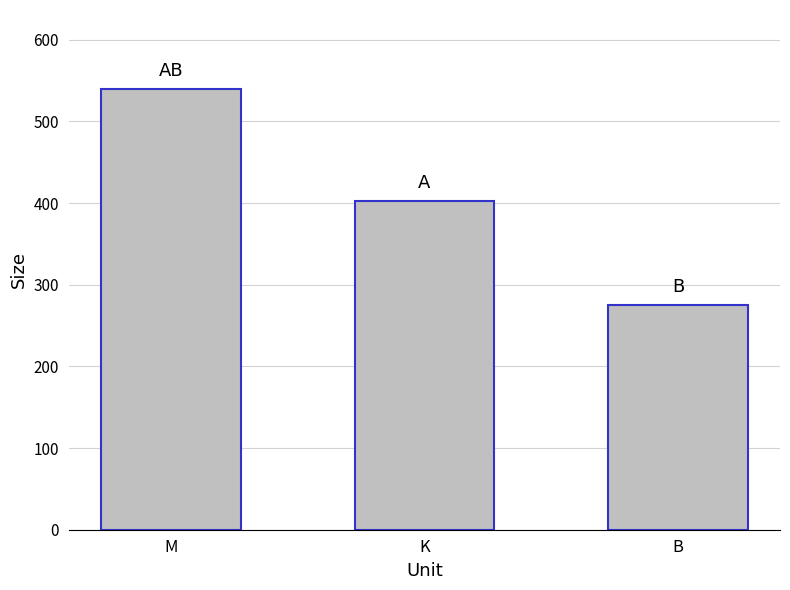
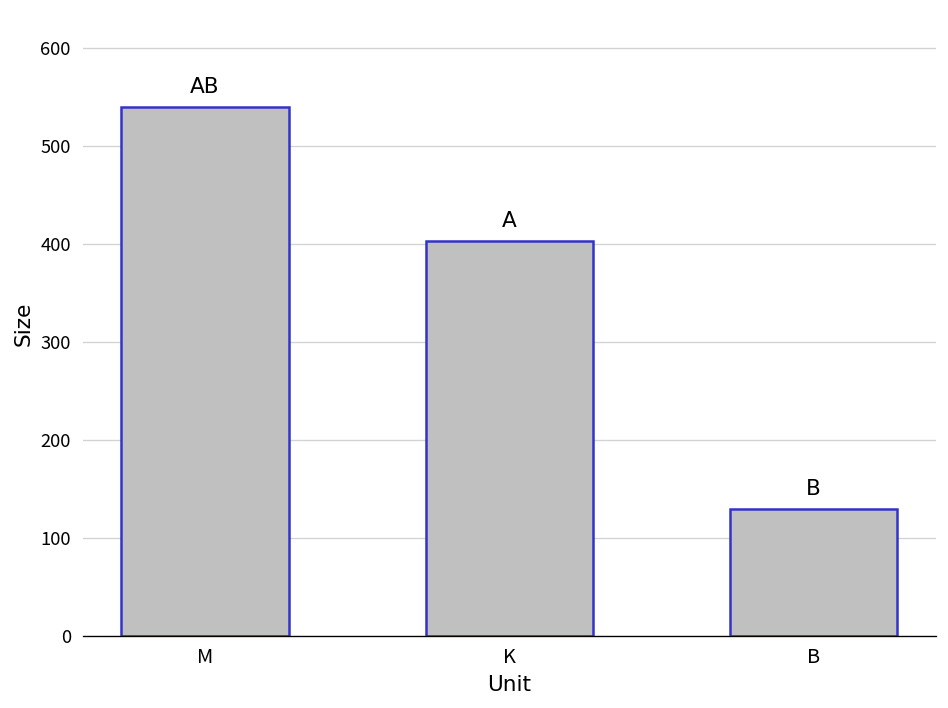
B: 280 -> 130
